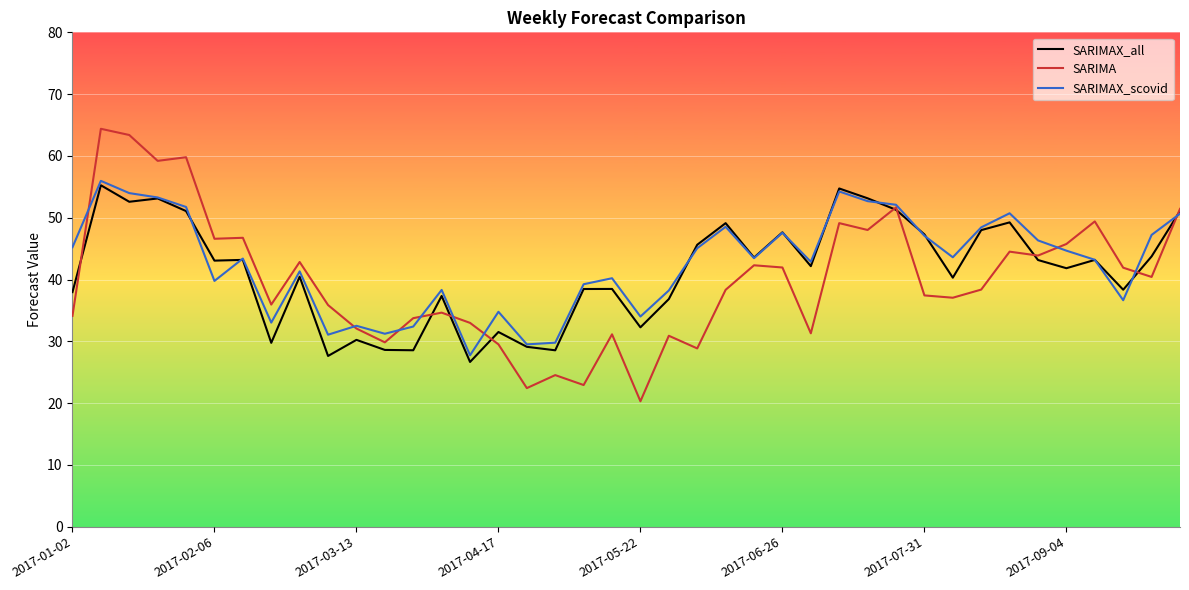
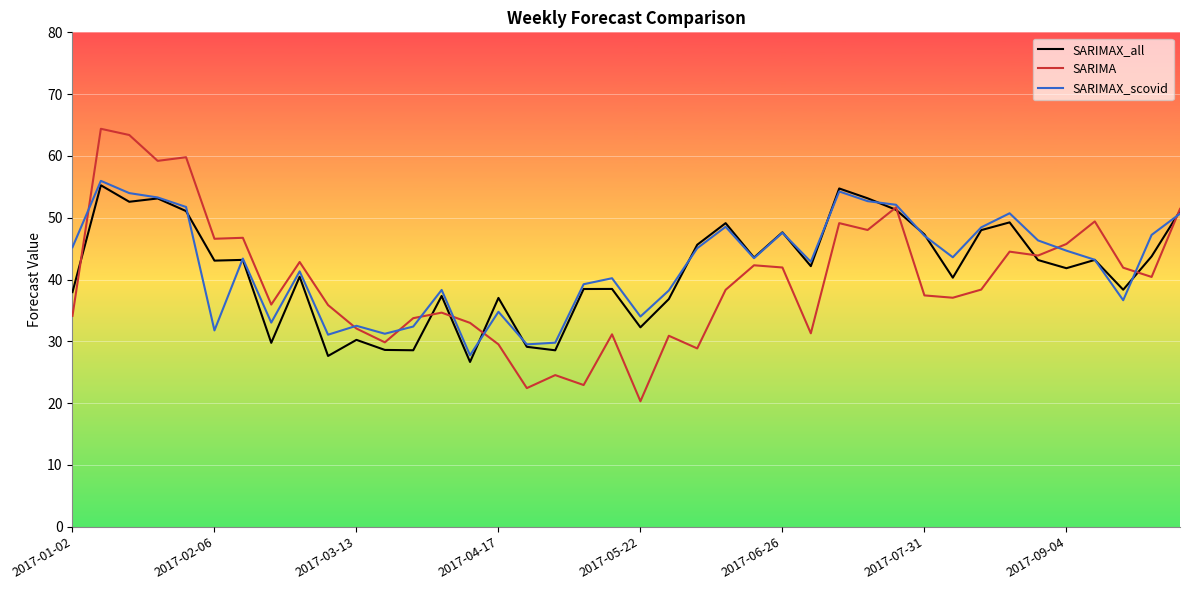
SARIMAX_scovid, 2017-02-06: 40 -> 32
SARIMAX_all, 2017-04-17: 32 -> 37
